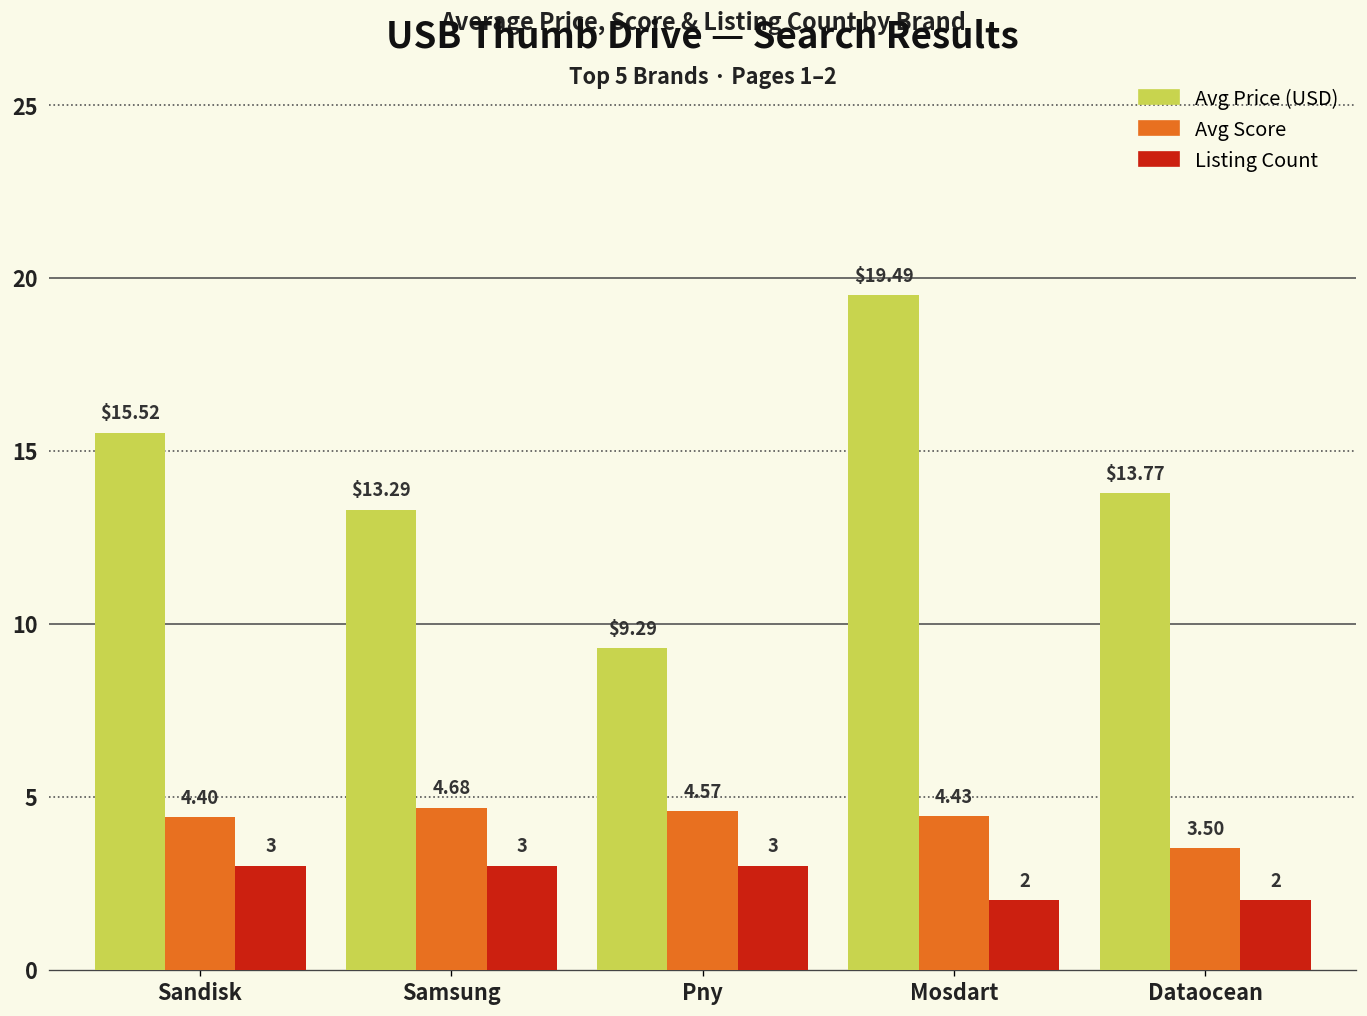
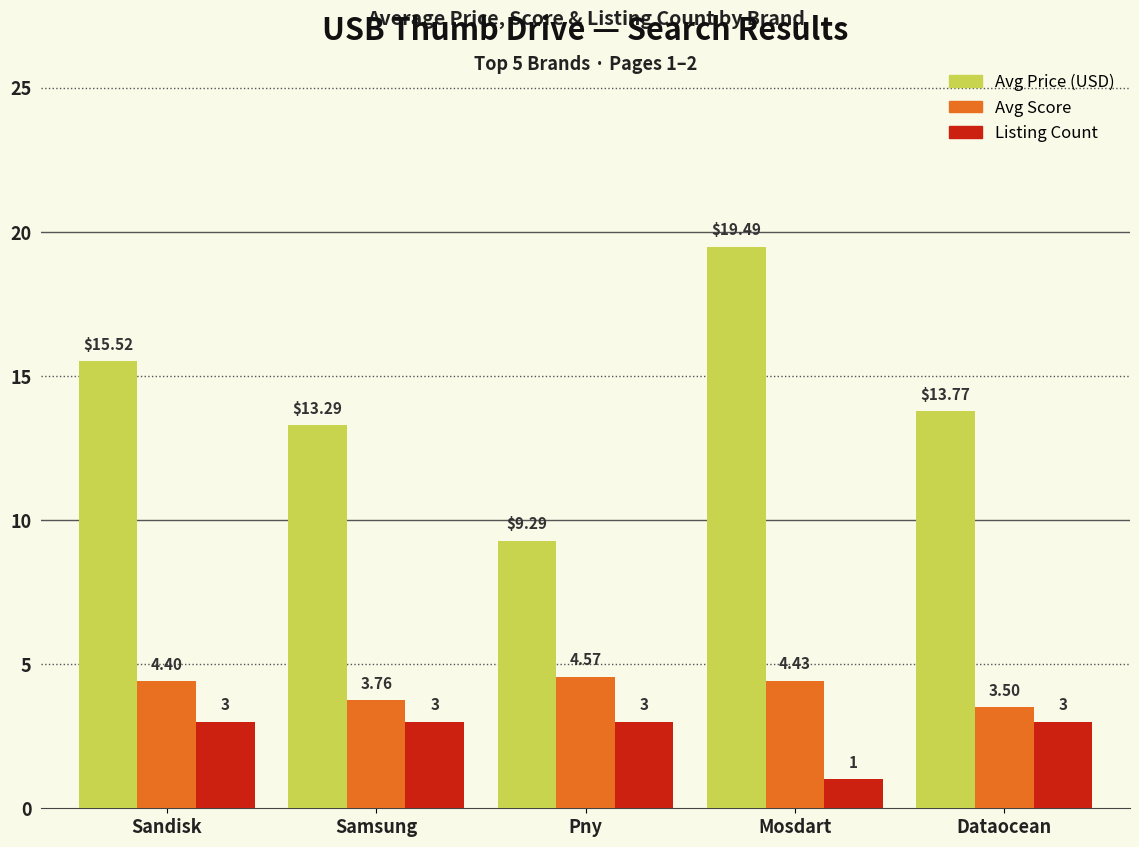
Avg Score, Samsung: 4.68 -> 3.76
Listing Count, Mosdart: 2 -> 1
Listing Count, Dataocean: 2 -> 3
